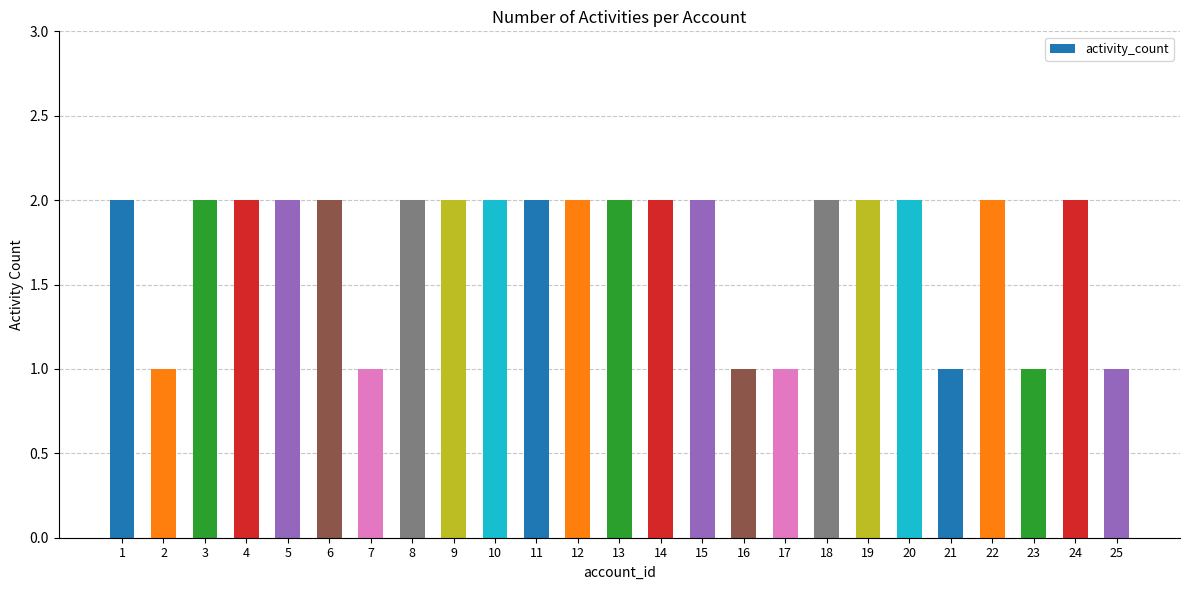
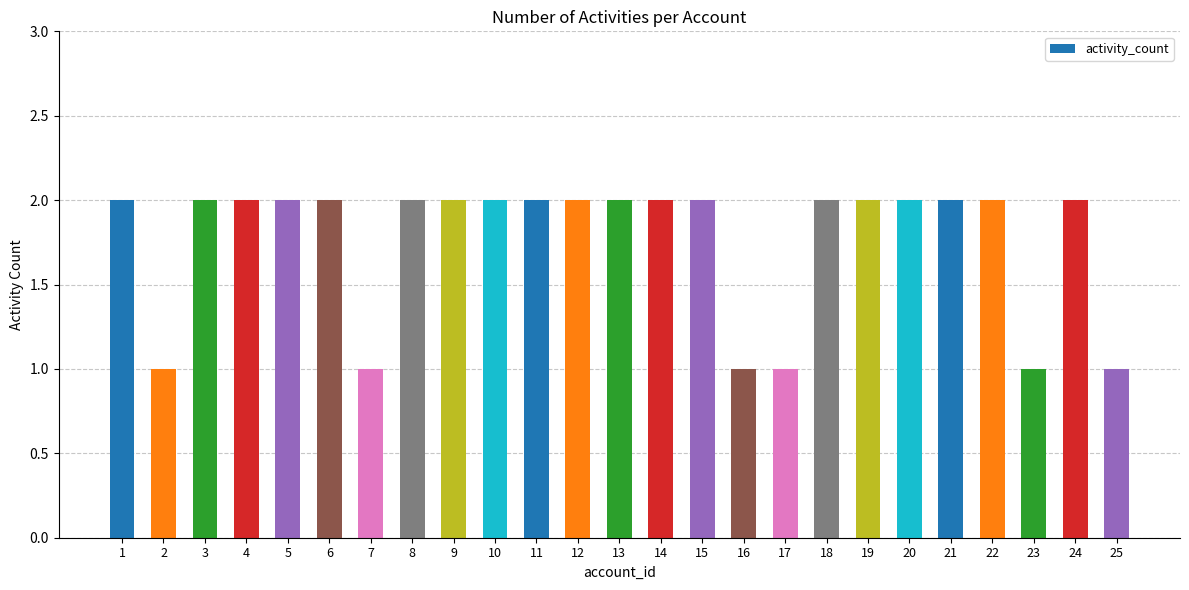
21: 1 -> 2
